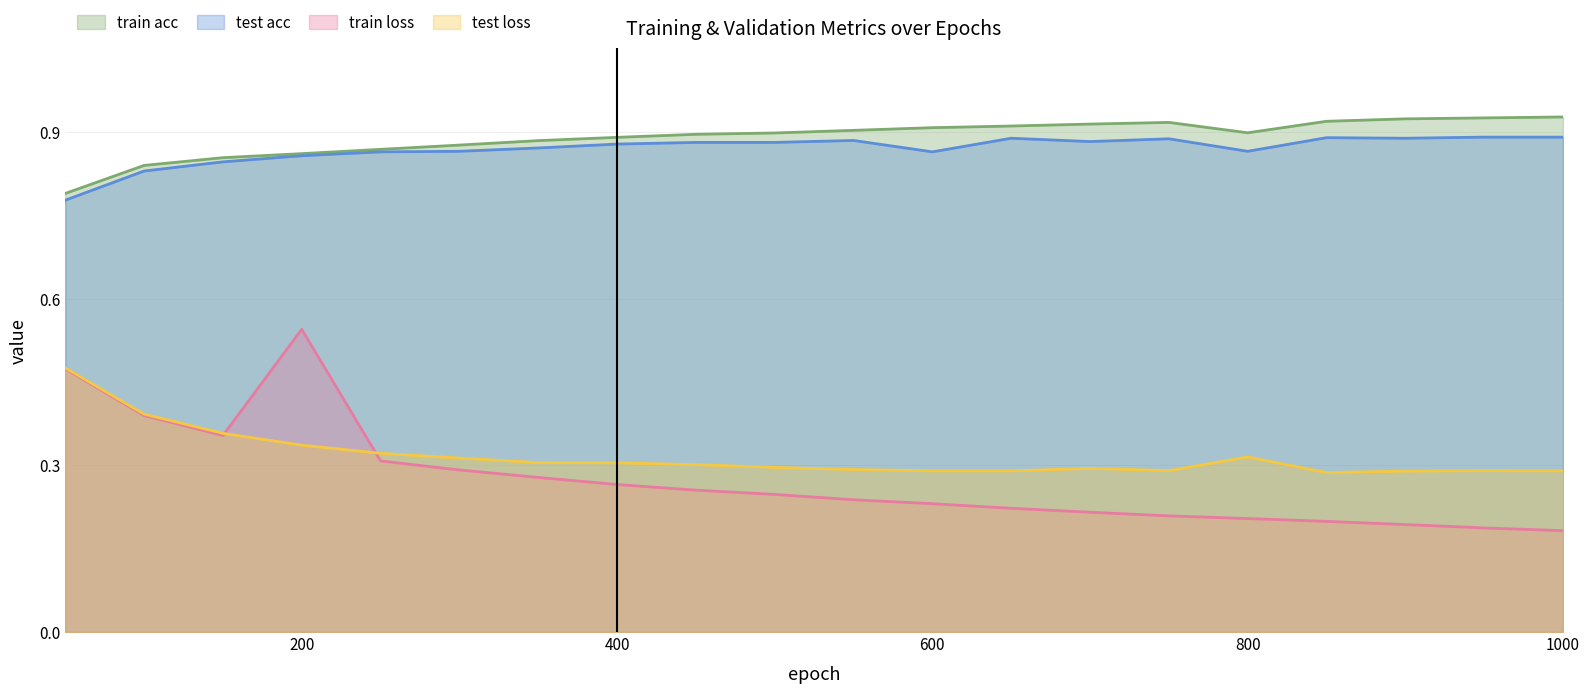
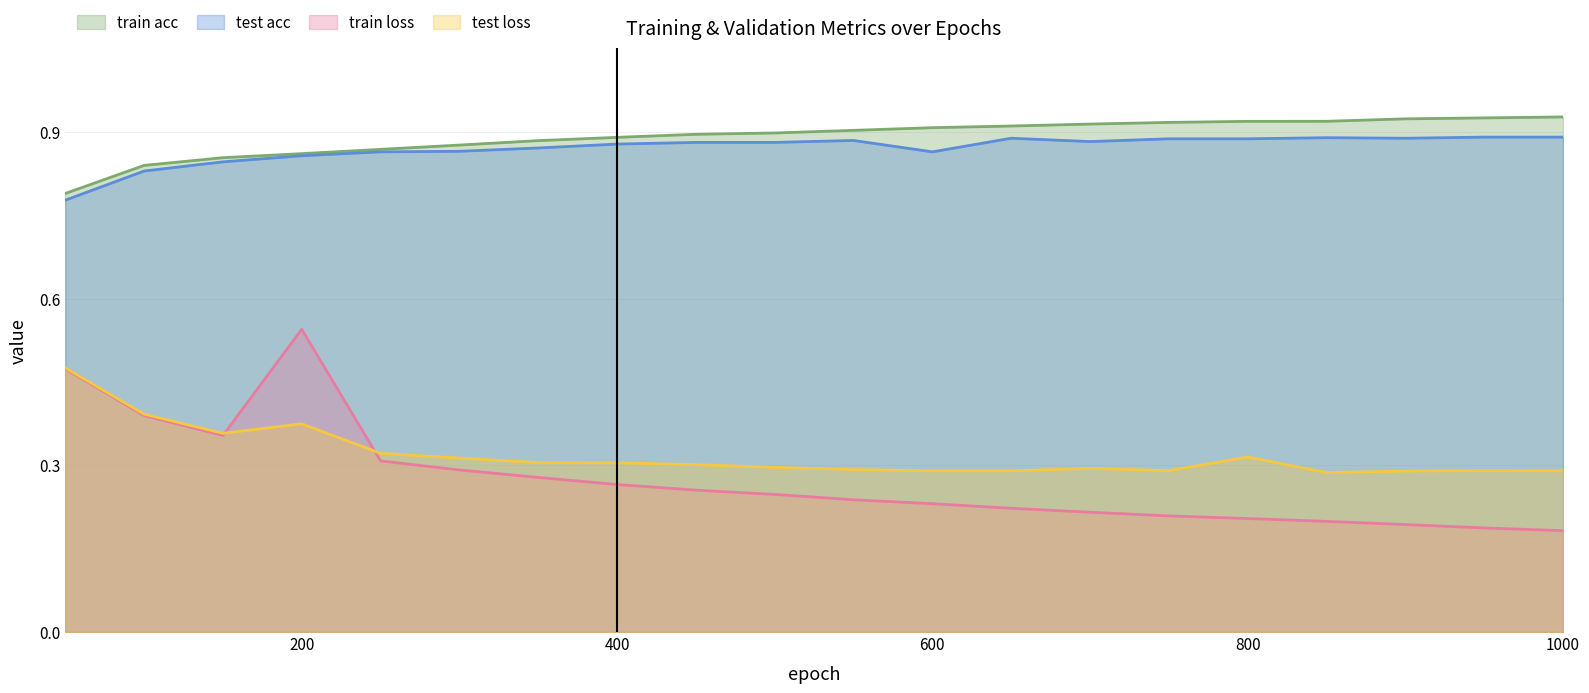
test loss, 200: 0.34 -> 0.37
train acc, 800: 0.90 -> 0.92
test acc, 800: 0.87 -> 0.89
